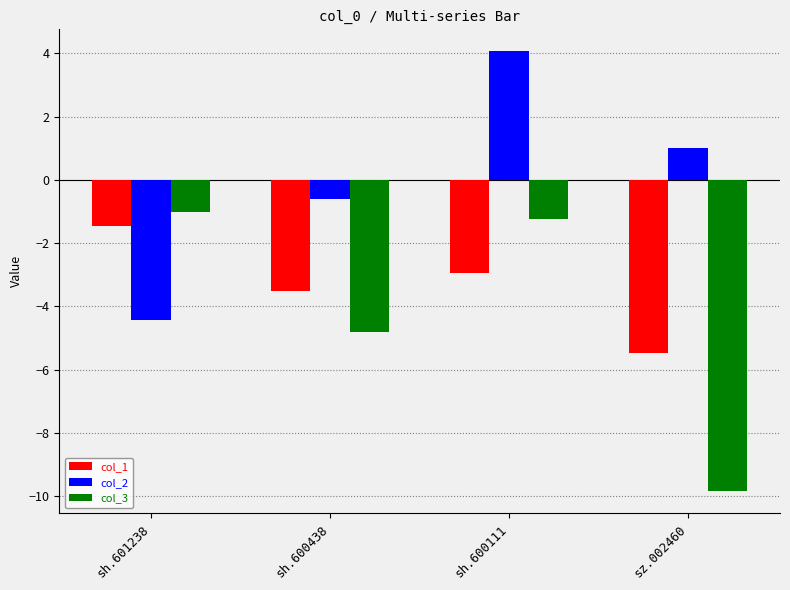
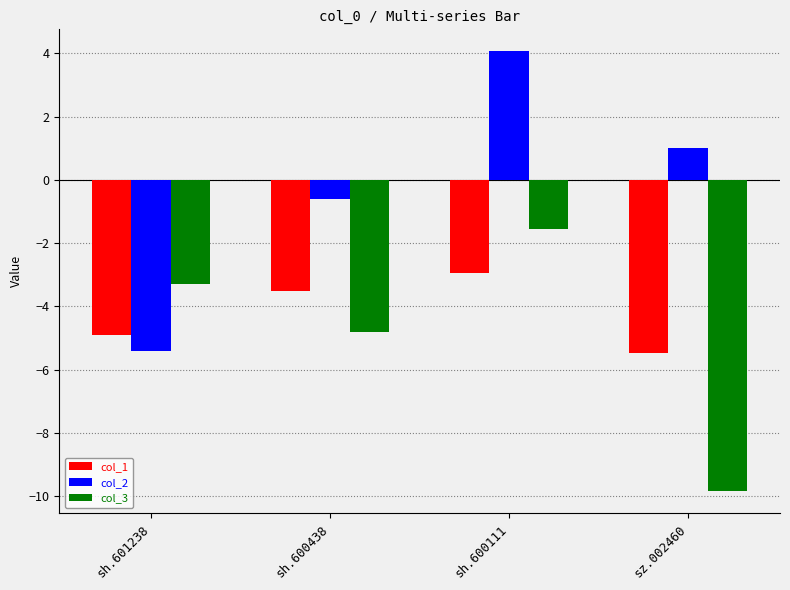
col_1, sh.601238: -1.5 -> -4.9
col_2, sh.601238: -4.4 -> -5.4
col_3, sh.601238: -1.0 -> -3.3
col_3, sh.600111: -1.2 -> -1.6
